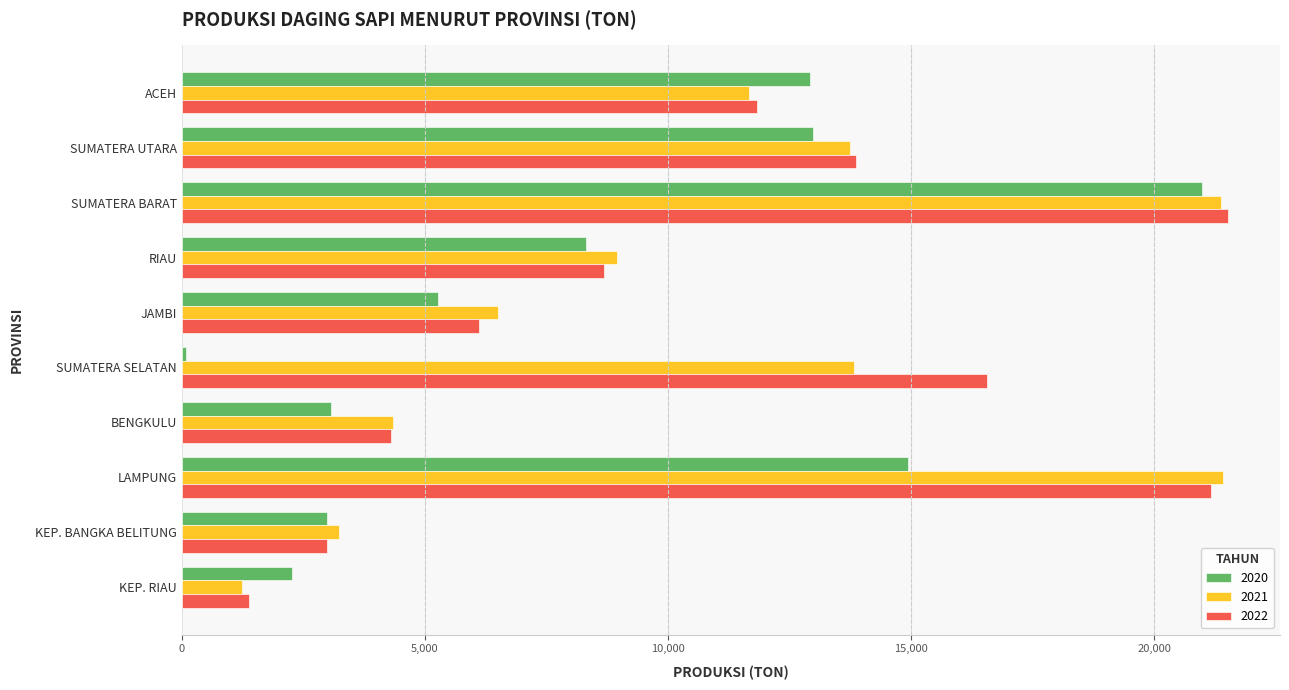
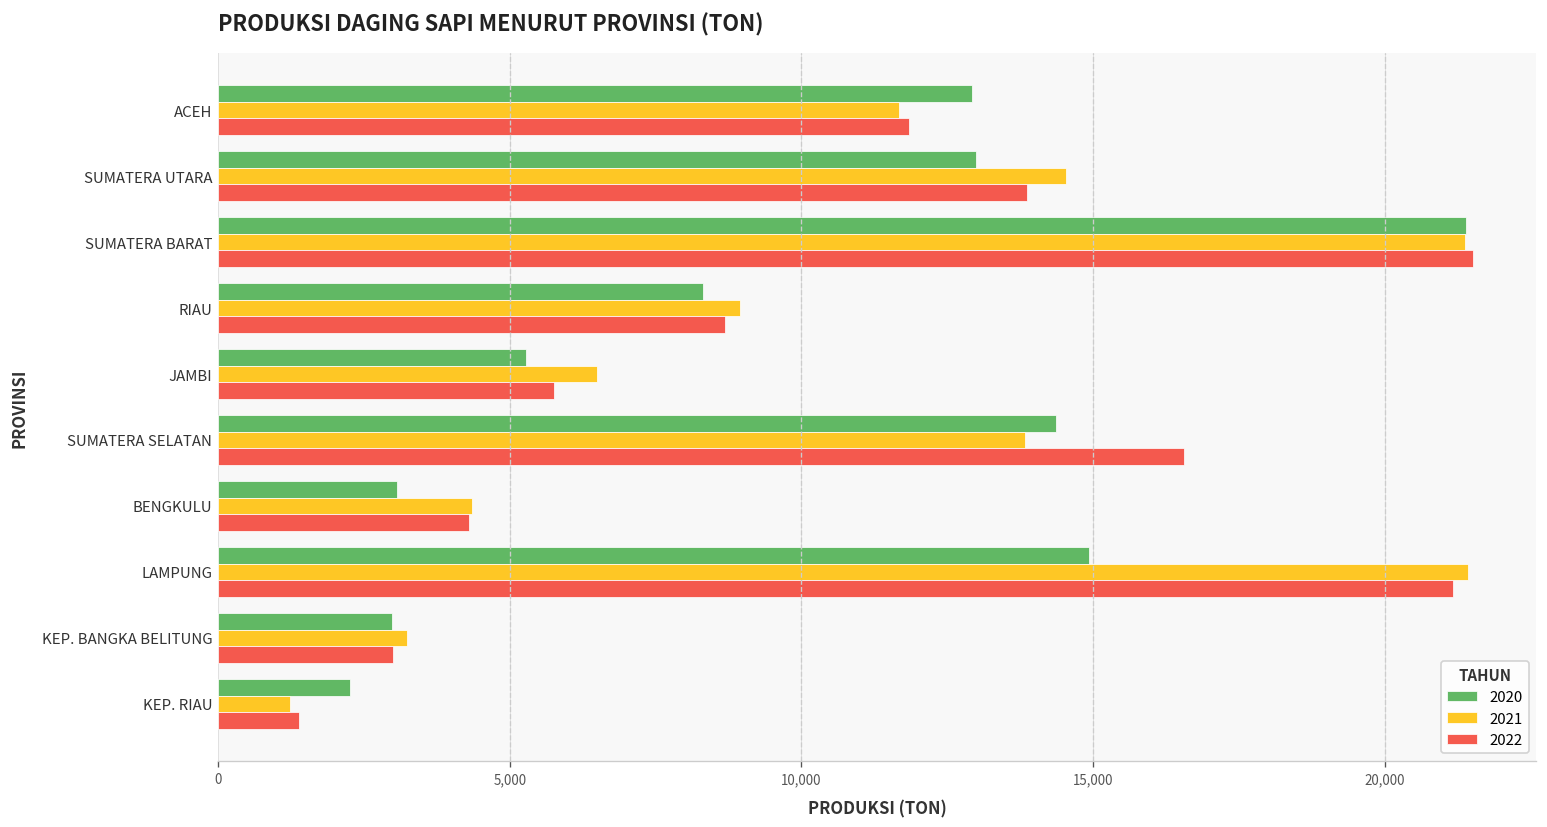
2021, SUMATERA UTARA: 13,700 -> 14,500
2020, SUMATERA BARAT: 21,000 -> 21,400
2022, JAMBI: 6,100 -> 5,800
2020, SUMATERA SELATAN: 100 -> 14,400
